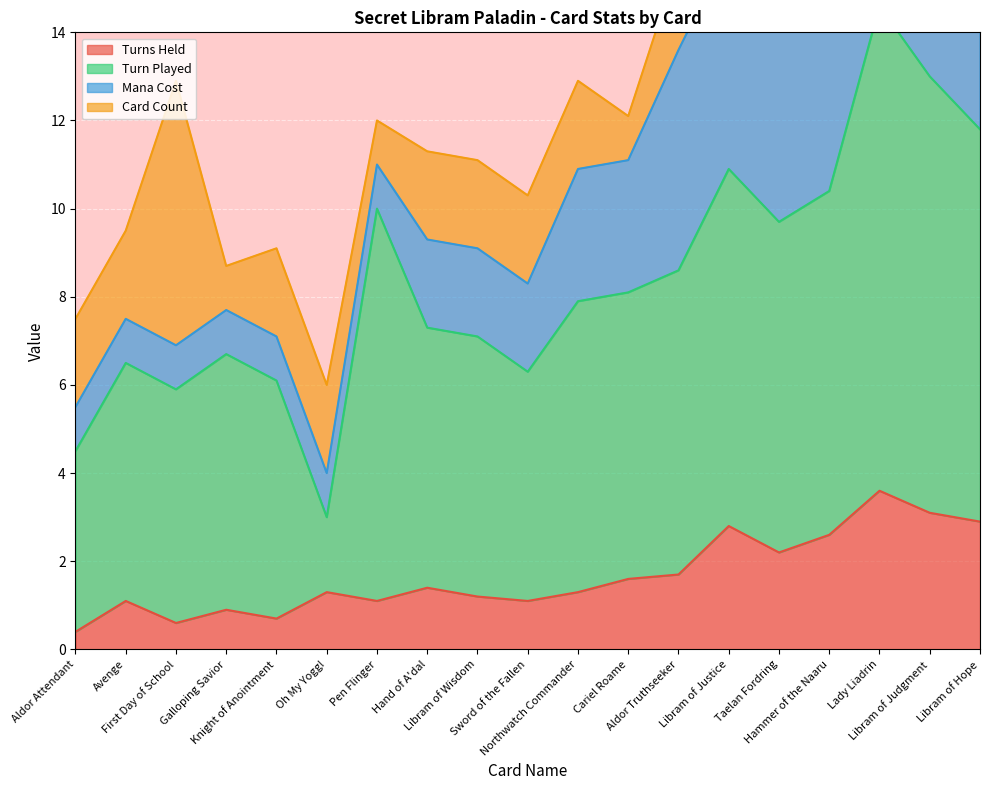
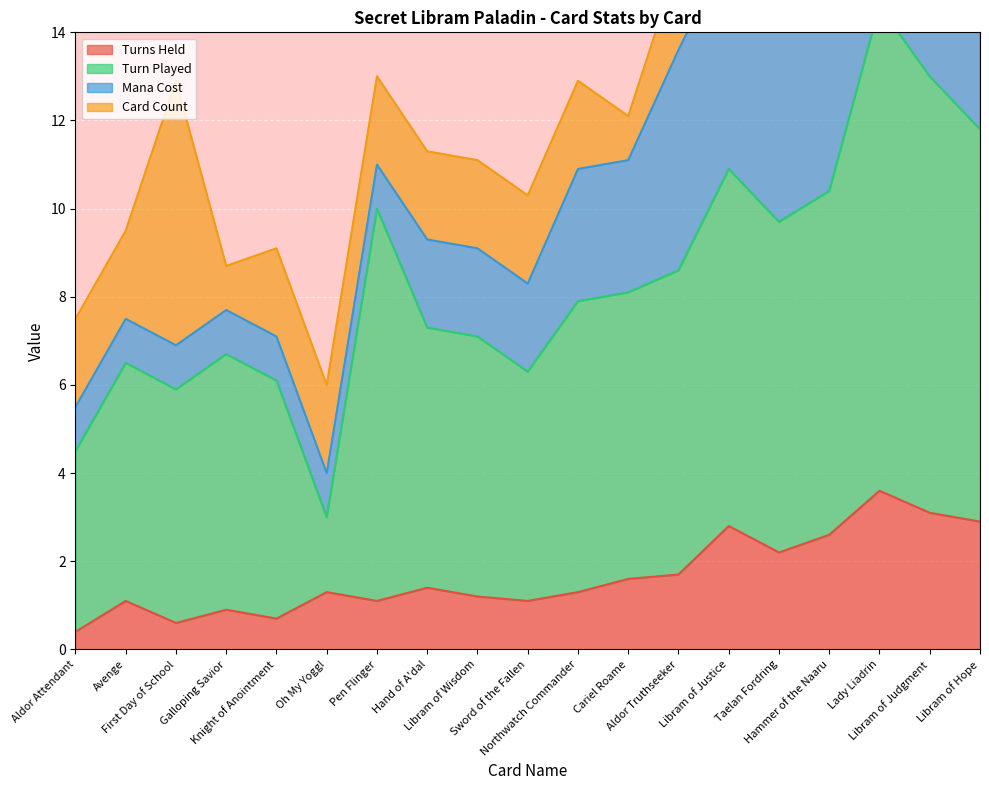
Card Count, Pen Flinger: 1 -> 2
